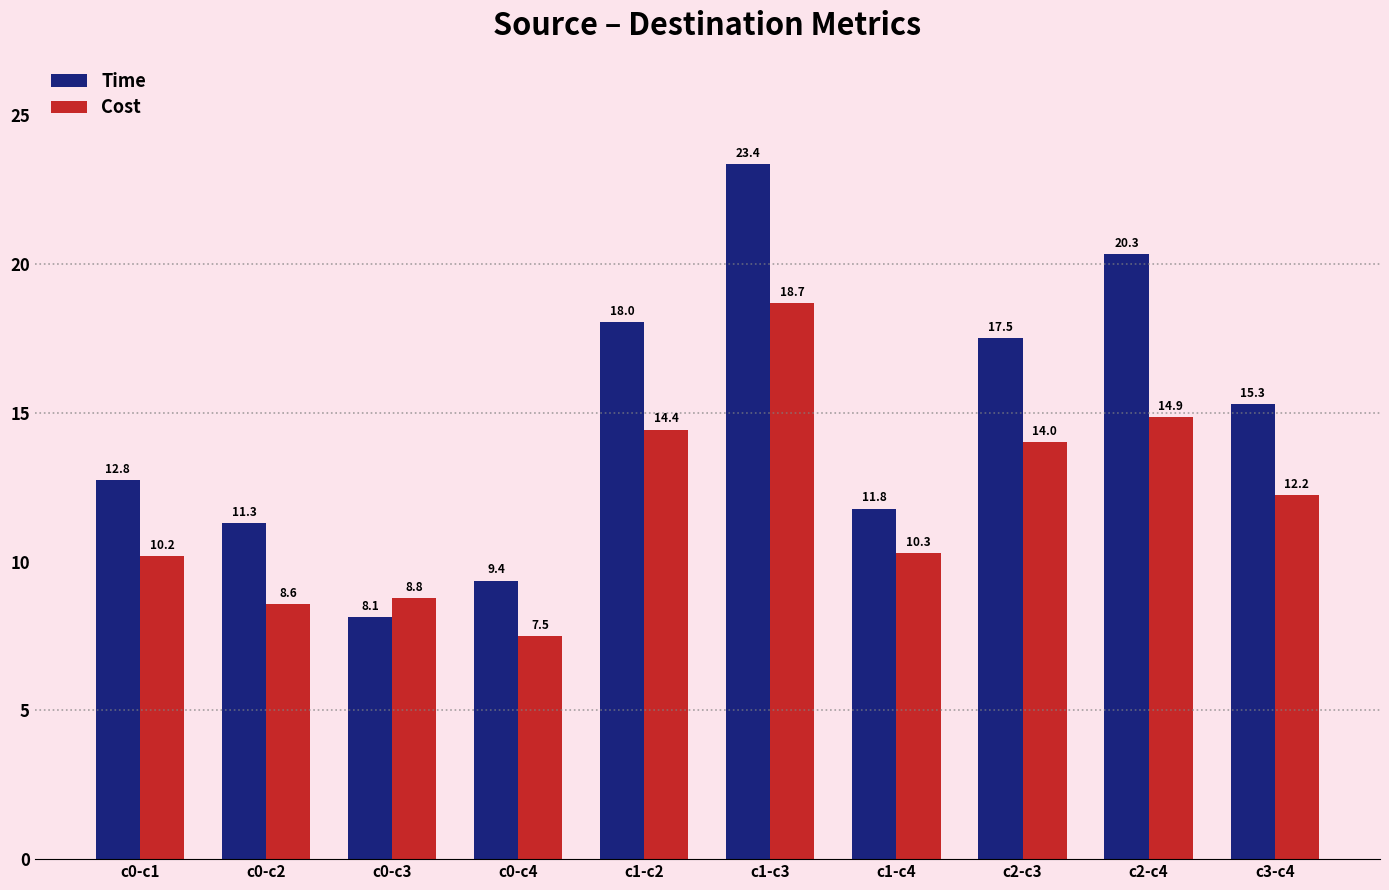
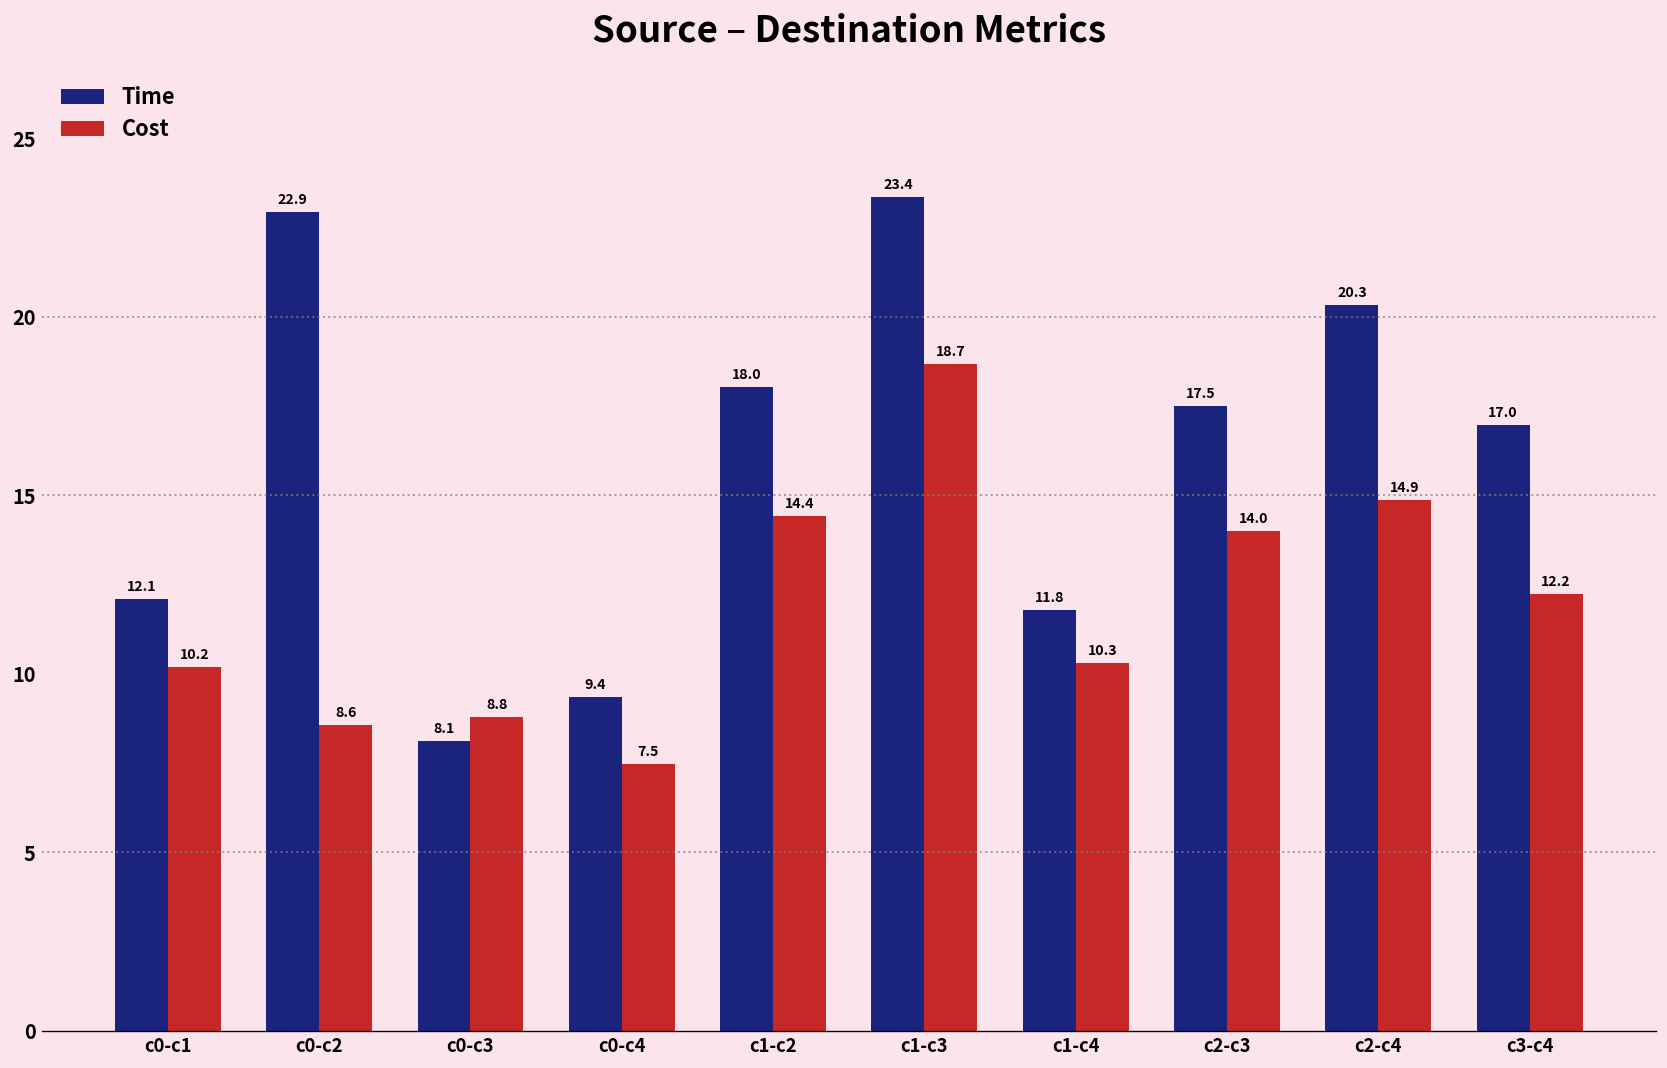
Time, c0-c1: 12.8 -> 12.1
Time, c0-c2: 11.3 -> 22.9
Time, c3-c4: 15.3 -> 17.0
